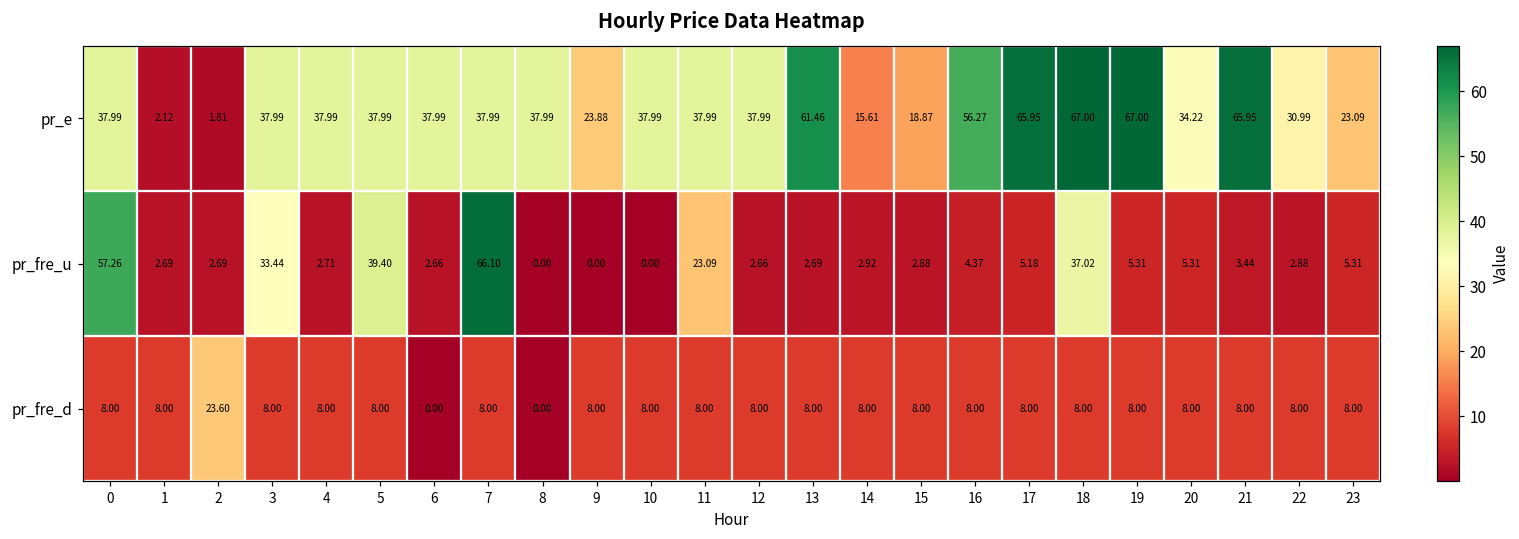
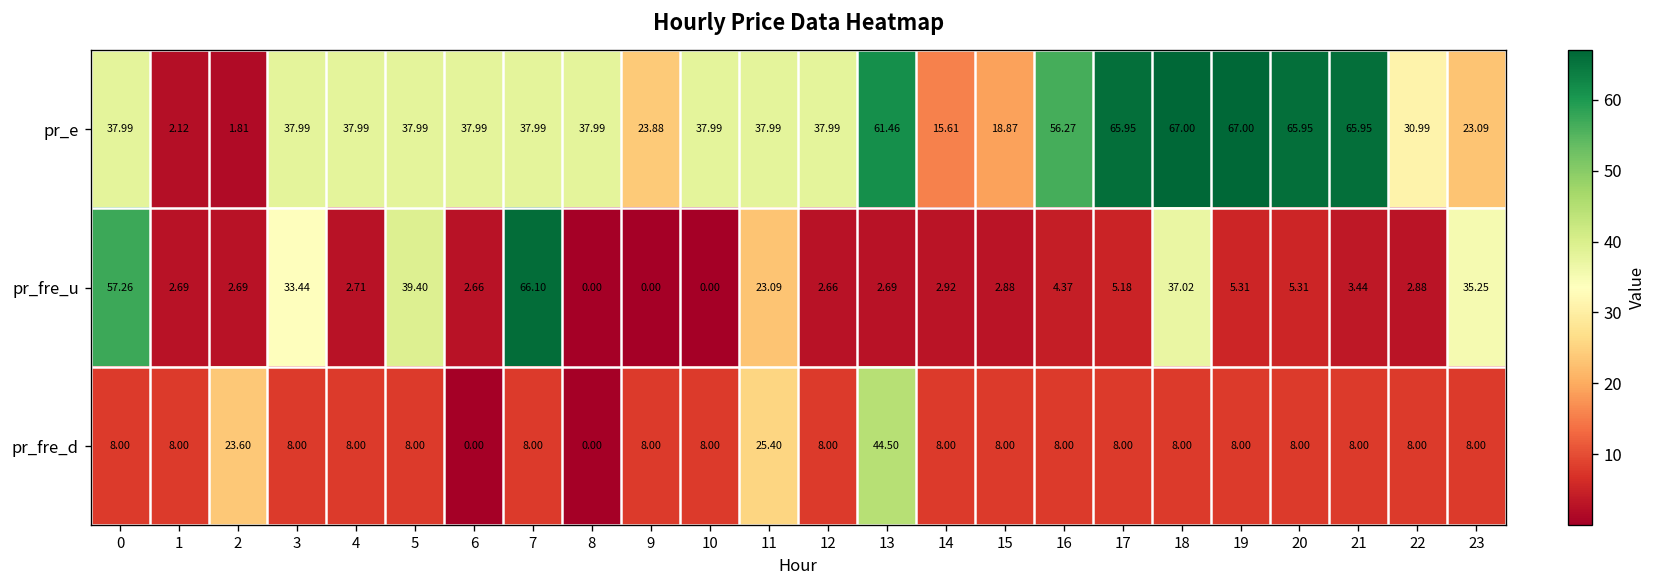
pr_e, 20: 34.22 -> 65.95
pr_fre_u, 23: 5.31 -> 35.25
pr_fre_d, 11: 8.00 -> 25.40
pr_fre_d, 13: 8.00 -> 44.50
